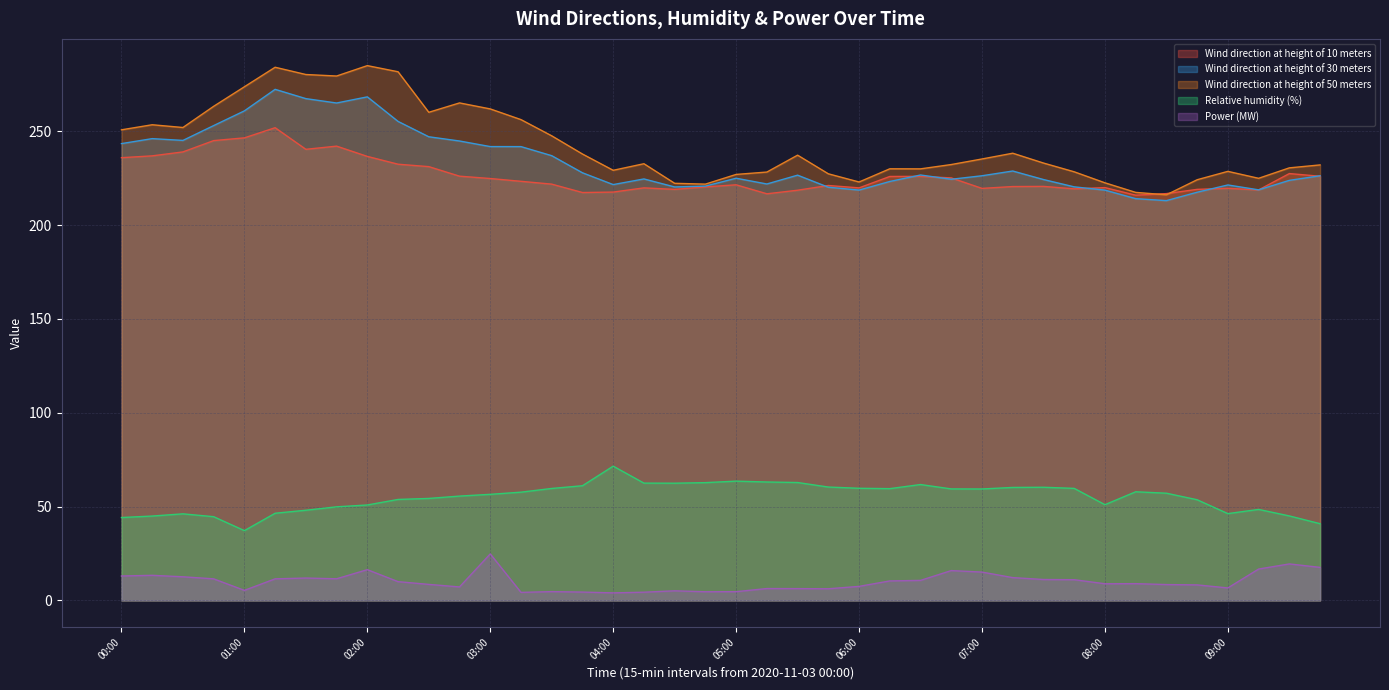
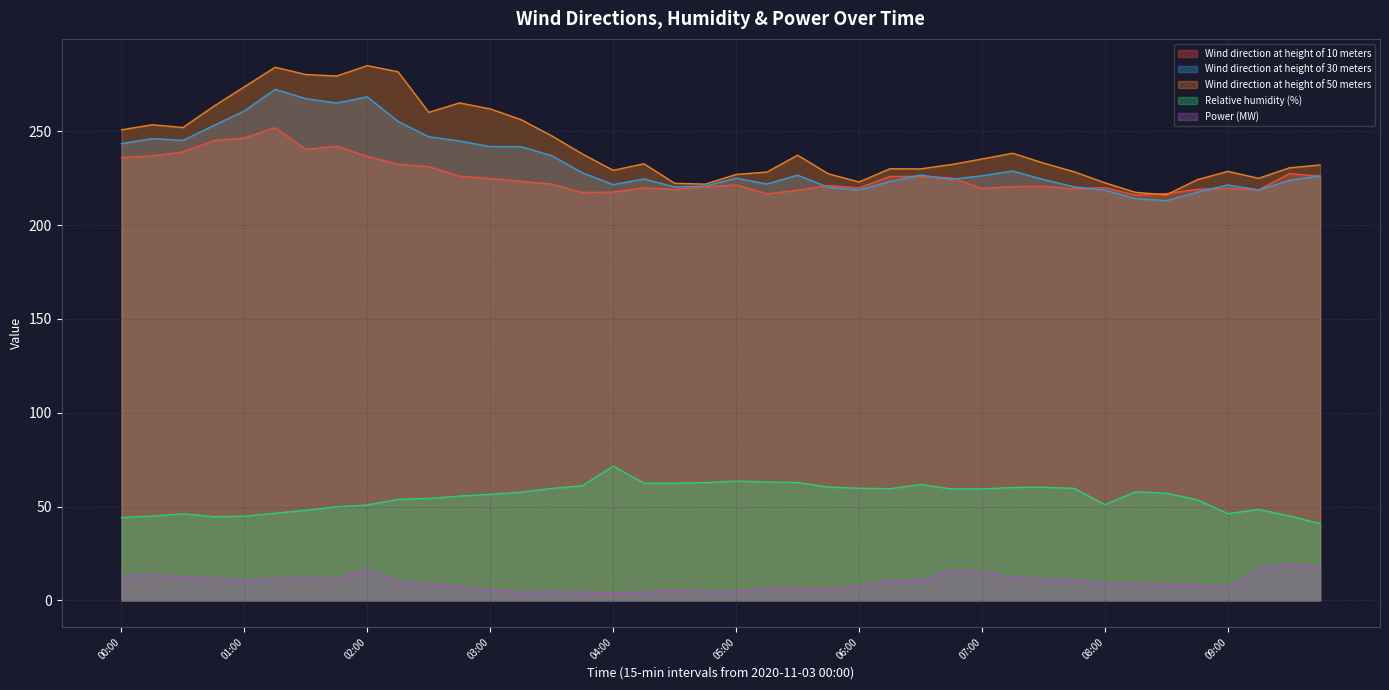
Relative humidity (%), 01:00: 37 -> 45
Power (MW), 01:00: 5 -> 11
Power (MW), 03:00: 25 -> 5
